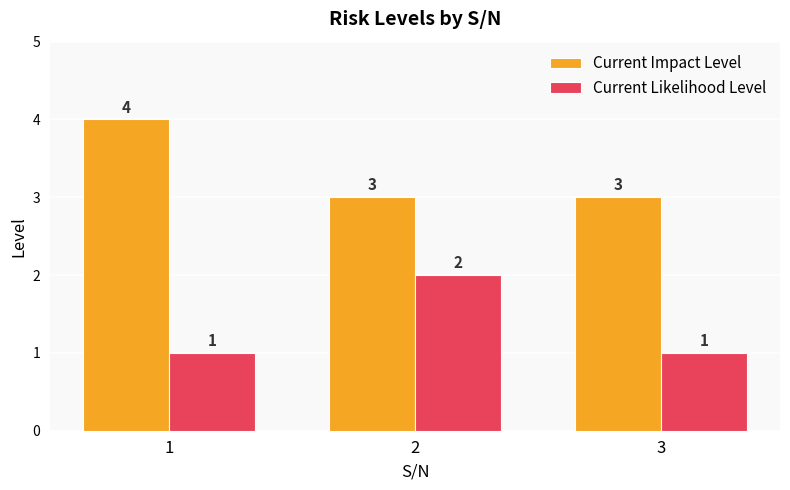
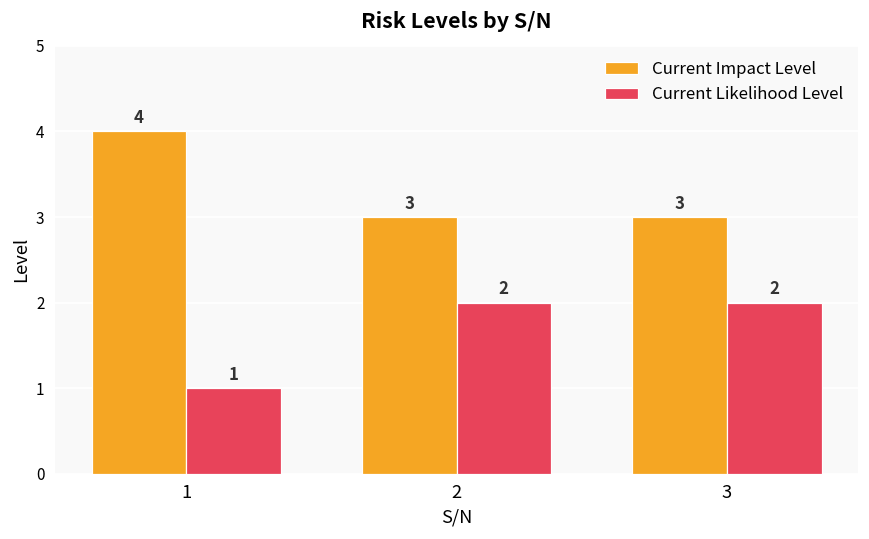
Current Likelihood Level, 3: 1 -> 2
